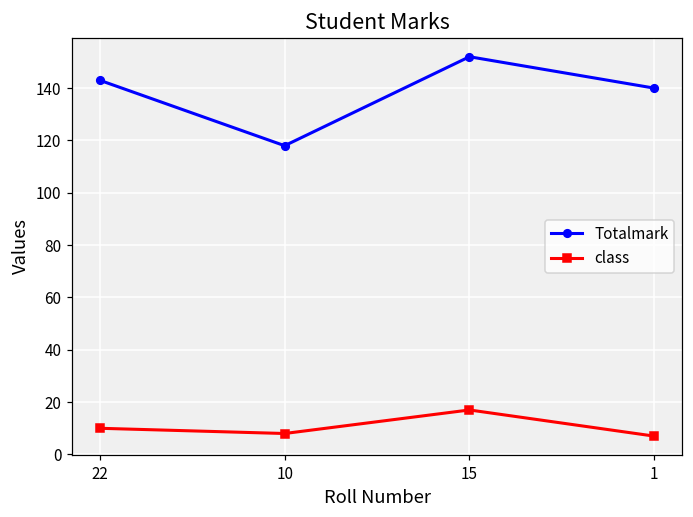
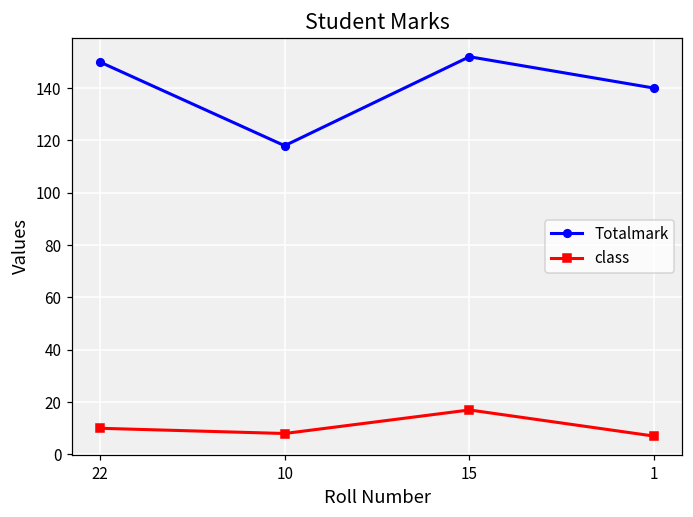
Totalmark, 22: 143 -> 150
